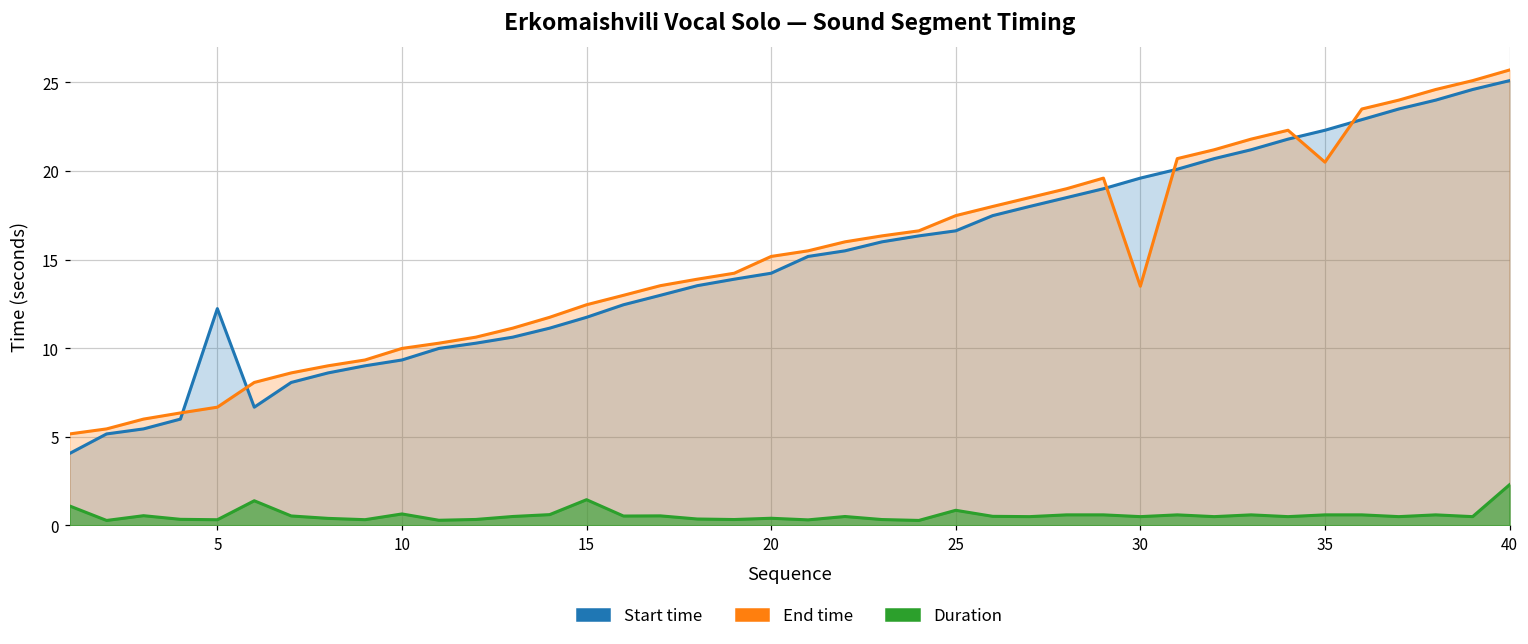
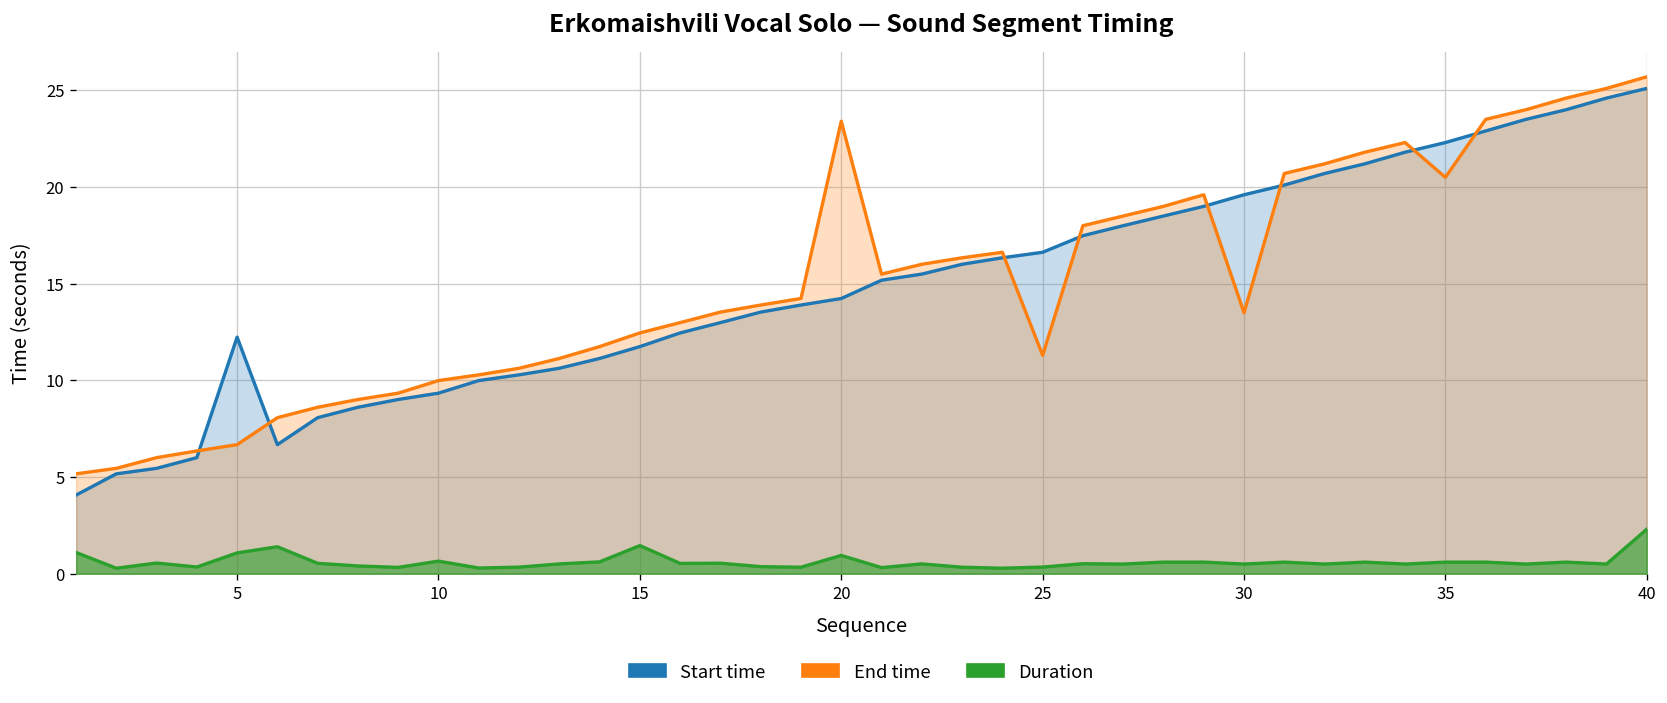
Duration, 5: 0.3 -> 1.1
End time, 20: 15.2 -> 23.4
Duration, 20: 0.4 -> 0.9
End time, 25: 17.5 -> 11.3
Duration, 25: 0.9 -> 0.3
